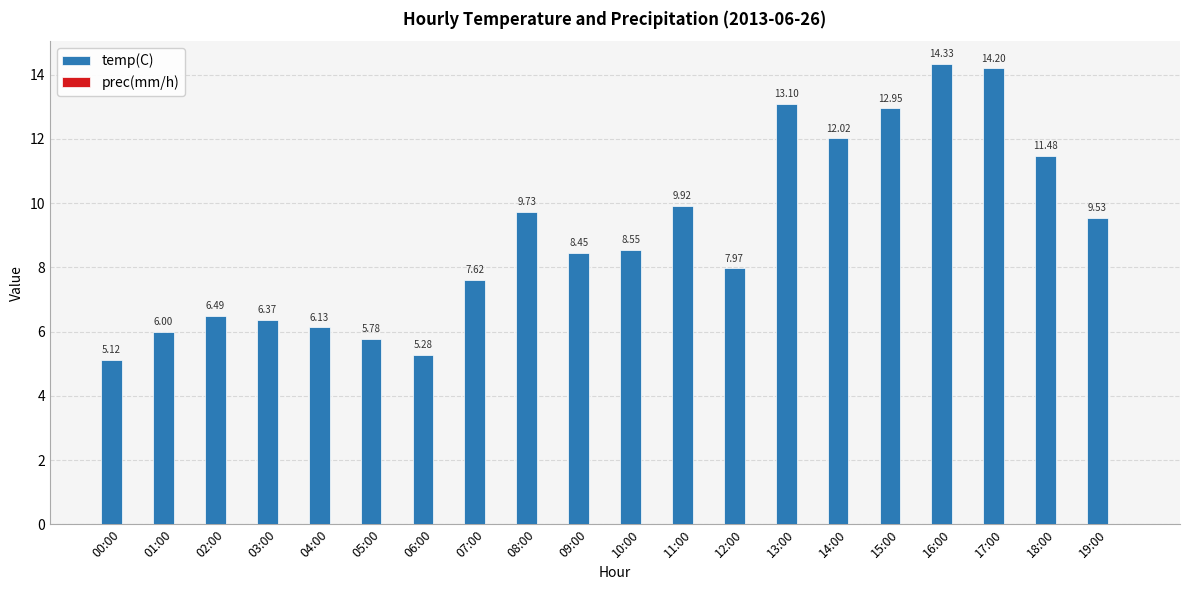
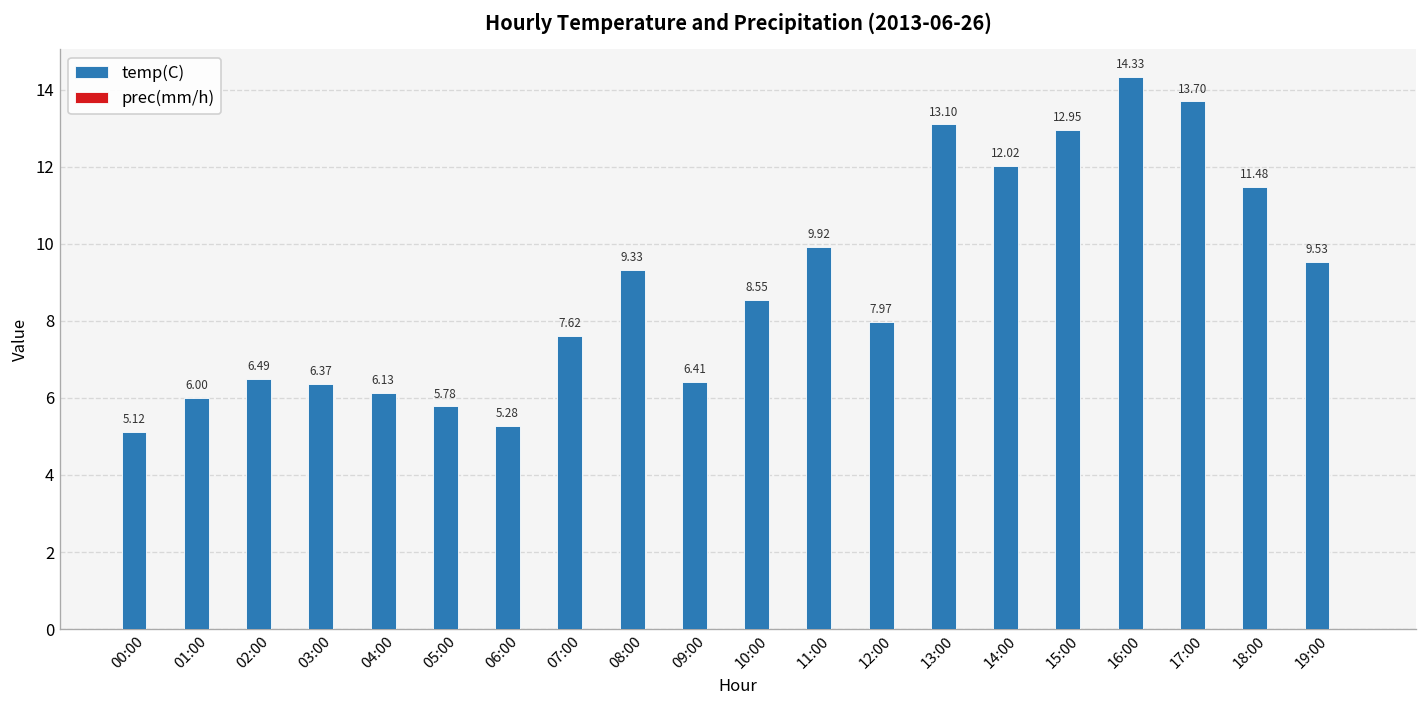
temp(C), 08:00: 9.73 -> 9.33
temp(C), 09:00: 8.45 -> 6.41
temp(C), 17:00: 14.20 -> 13.70
